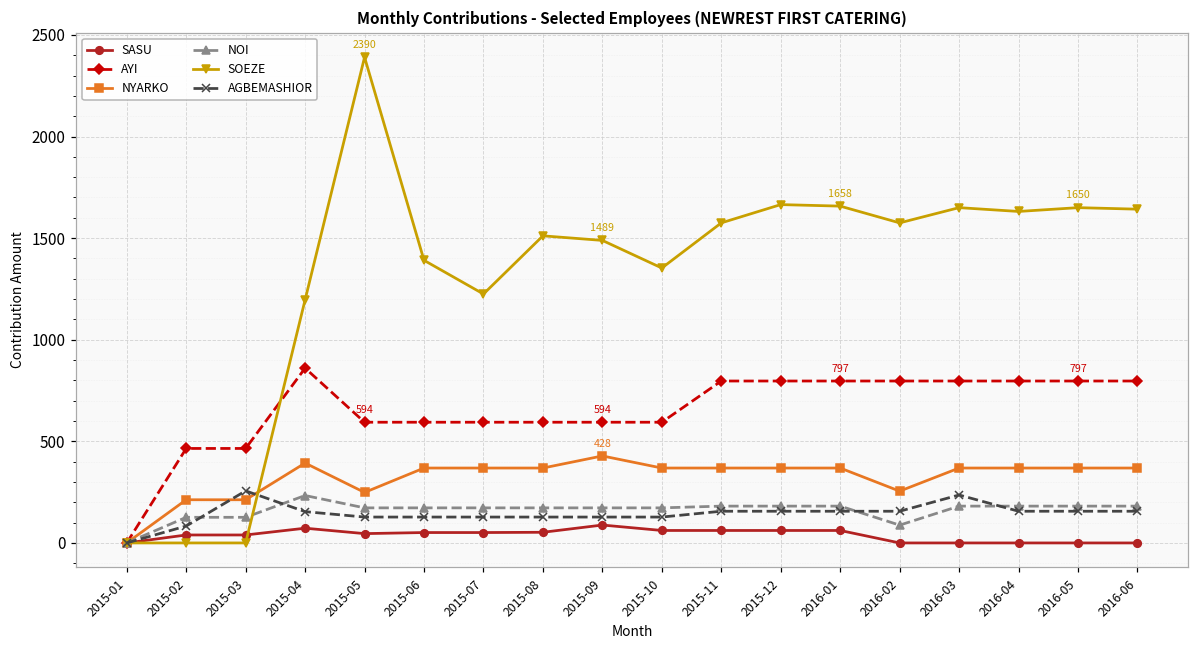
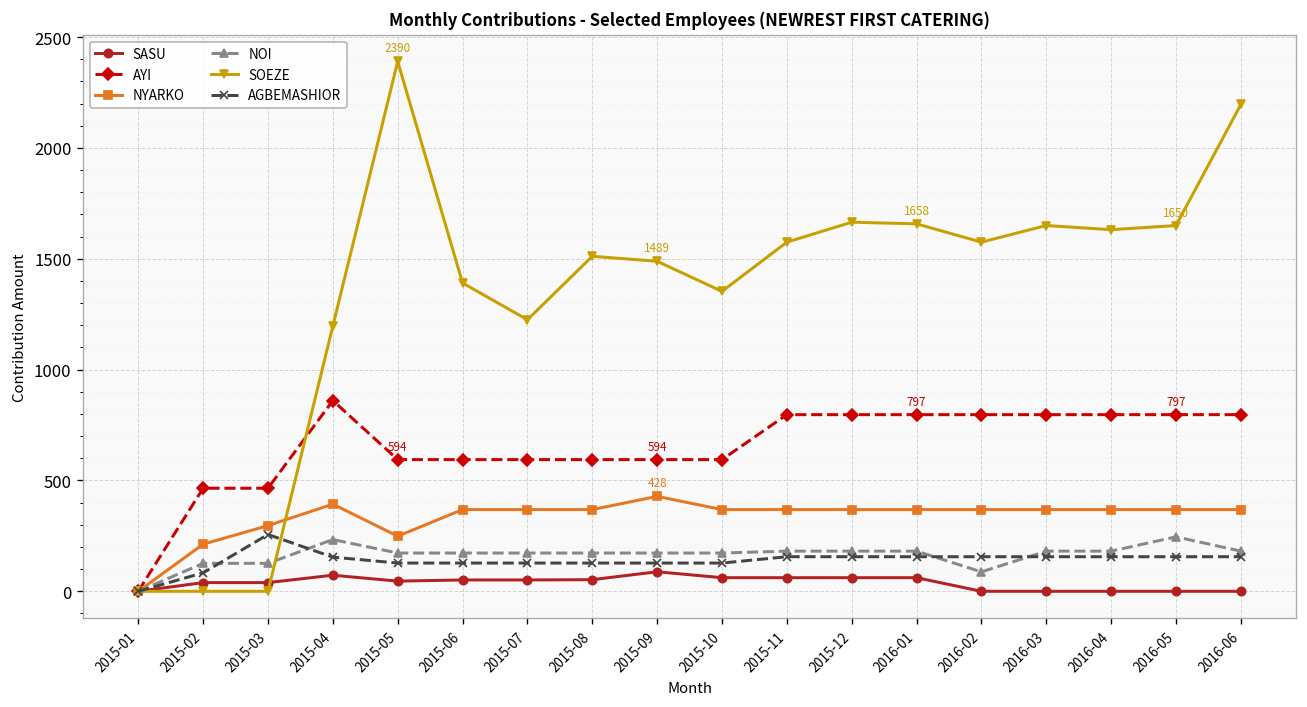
NYARKO, 2015-03: 210 -> 300
NYARKO, 2016-02: 250 -> 370
AGBEMASHIOR, 2016-03: 240 -> 160
NOI, 2016-05: 180 -> 250
SOEZE, 2016-06: 1640 -> 2200
